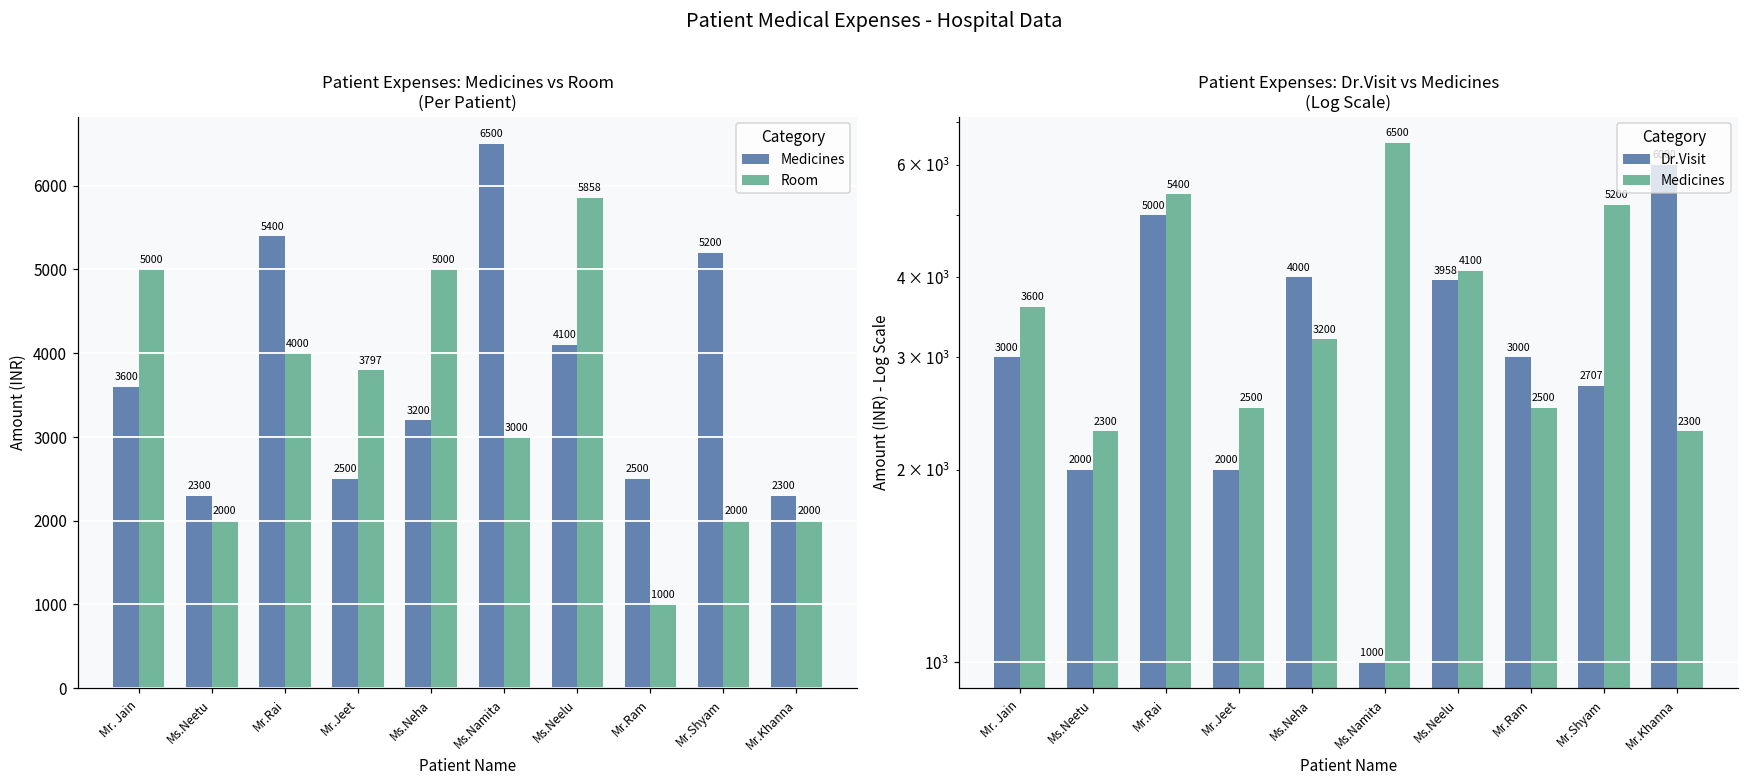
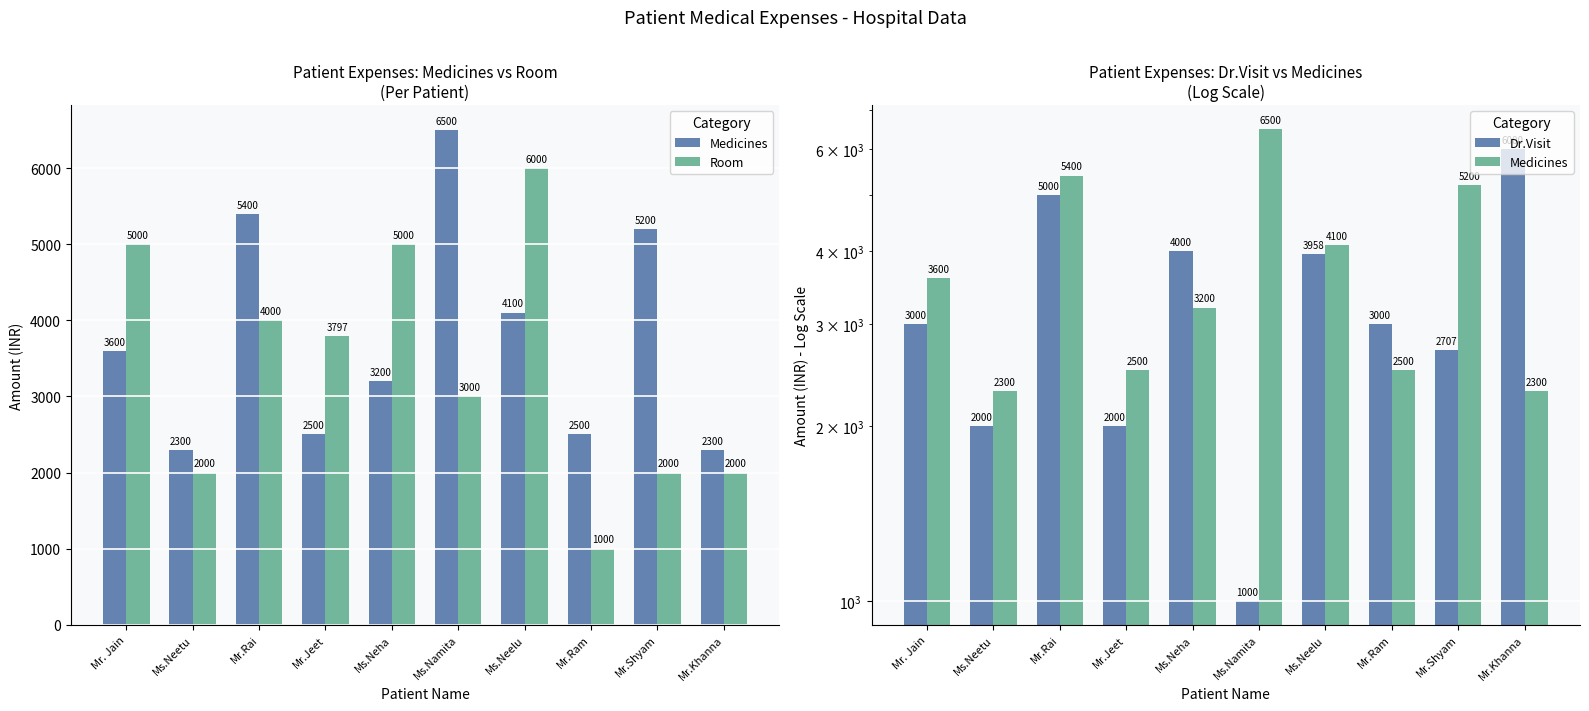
Patient Expenses: Medicines vs Room (Per Patient), Room, Ms.Neelu: 5858 -> 6000
